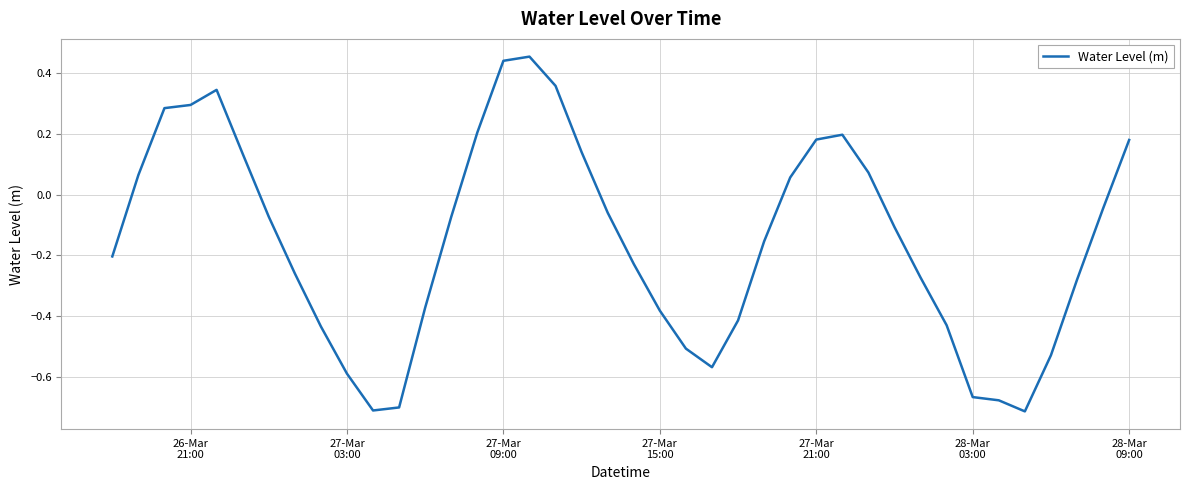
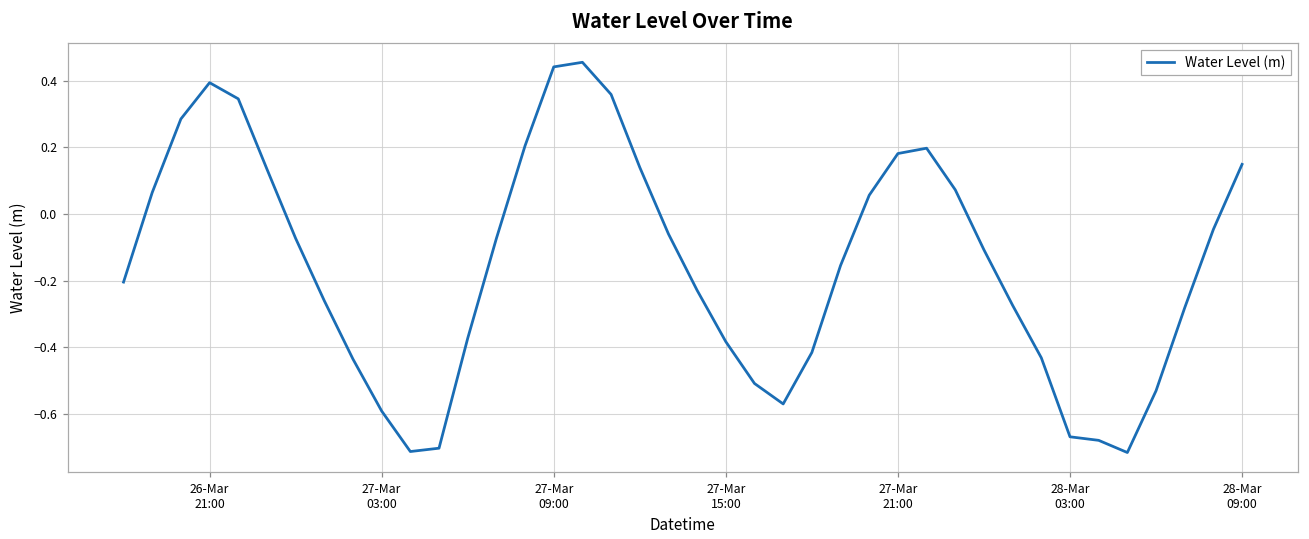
26-Mar 21:00: 0.30 -> 0.39
28-Mar 09:00: 0.18 -> 0.15
